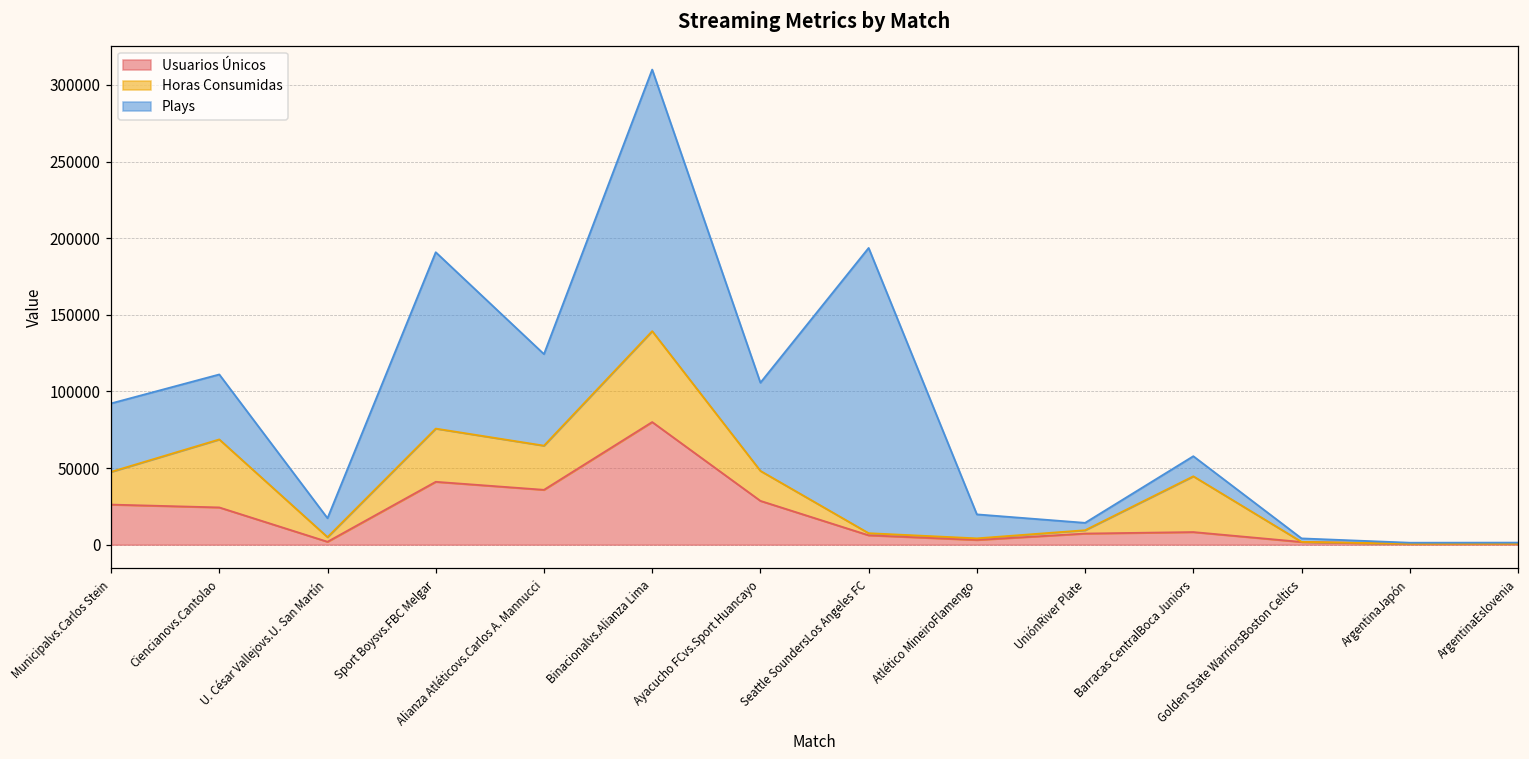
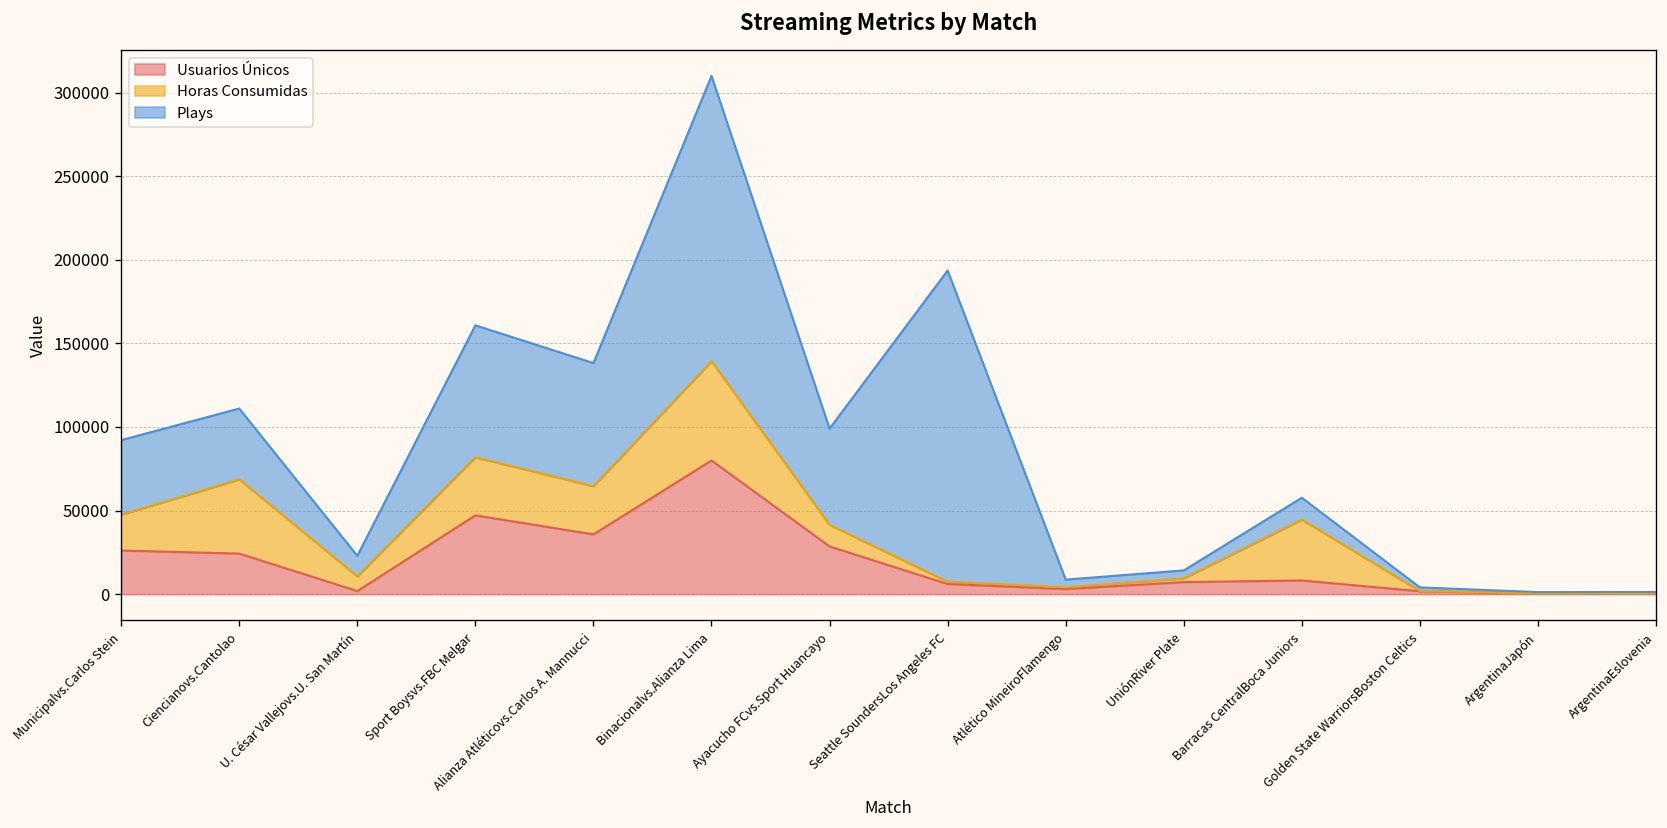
Horas Consumidas, U. César Vallejovs.U. San Martín: 3000 -> 9000
Usuarios Únicos, Sport Boysvs.FBC Melgar: 41000 -> 47000
Plays, Sport Boysvs.FBC Melgar: 115000 -> 79000
Plays, Alianza Atléticovs.Carlos A. Mannucci: 60000 -> 74000
Horas Consumidas, Ayacucho FCvs.Sport Huancayo: 20000 -> 13000
Plays, Atlético MineiroFlamengo: 16000 -> 5000
